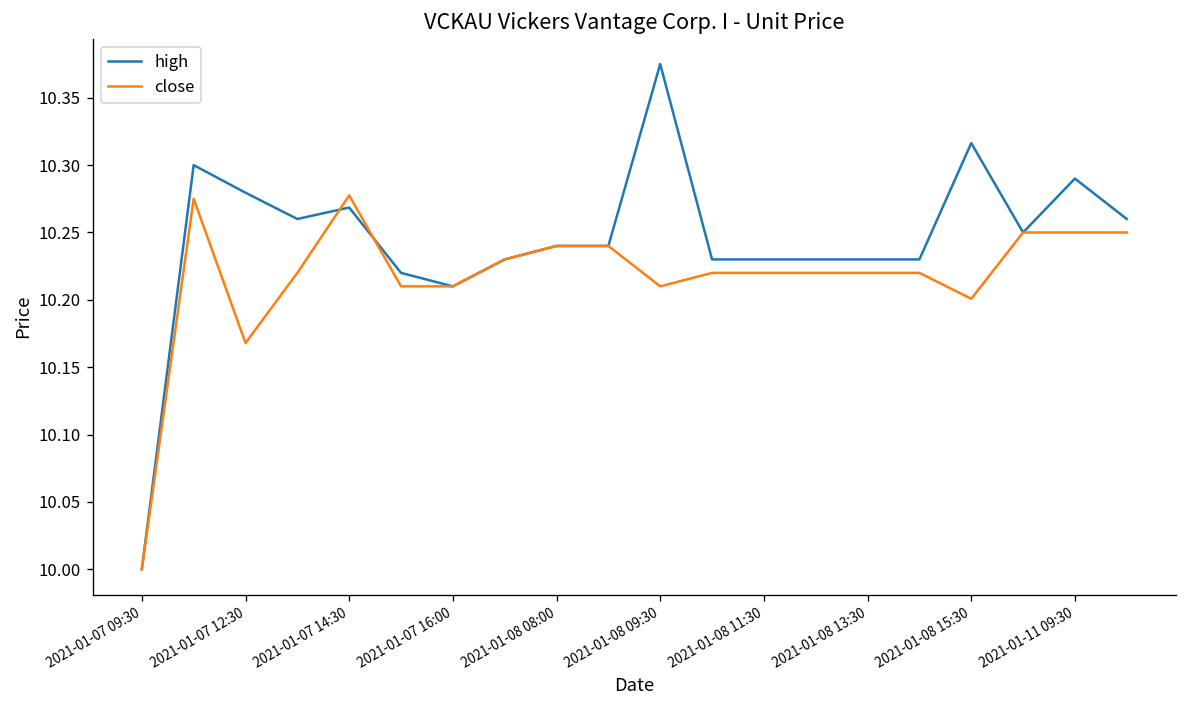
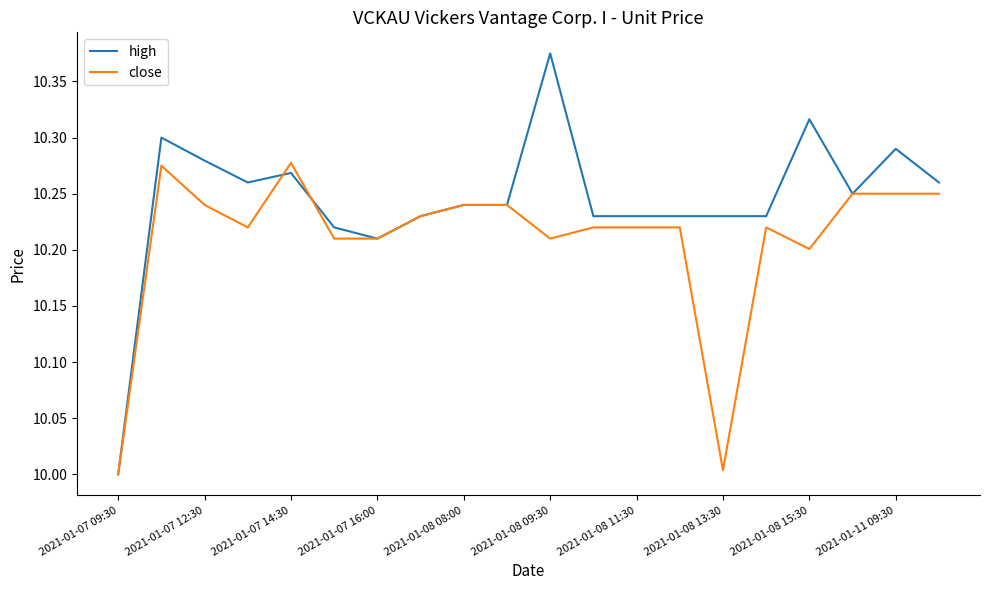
close, 2021-01-07 12:30: 10.168 -> 10.240
close, 2021-01-08 13:30: 10.220 -> 10.004
